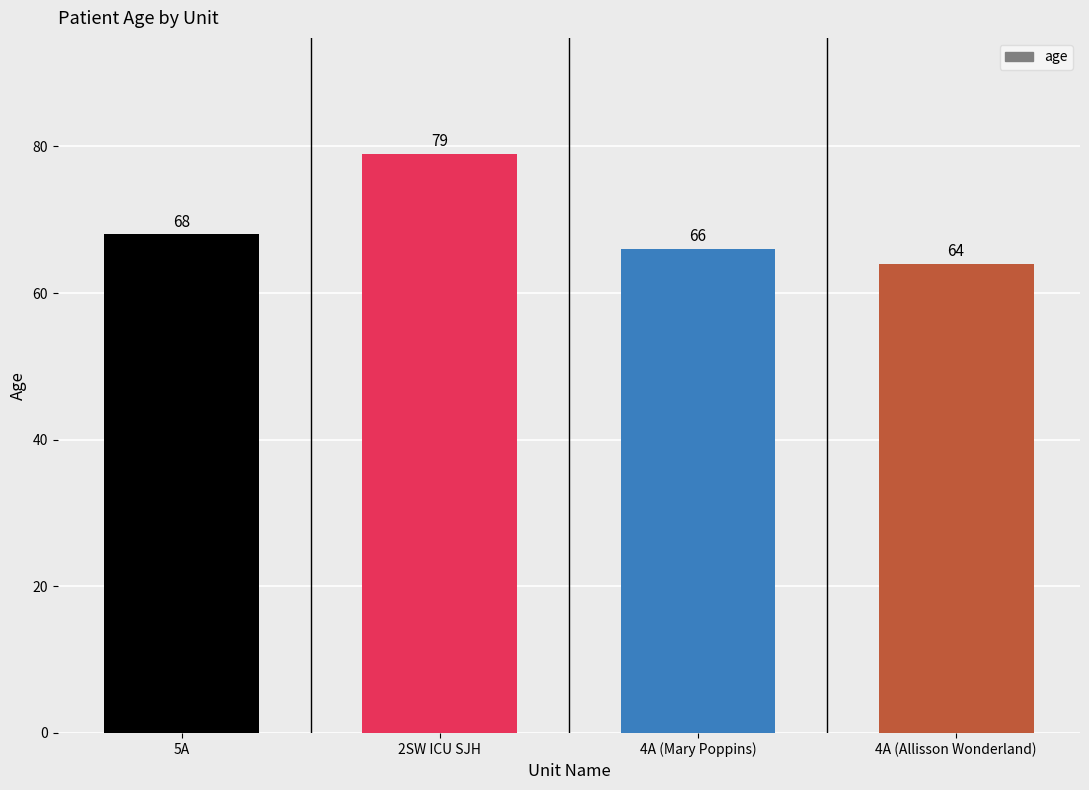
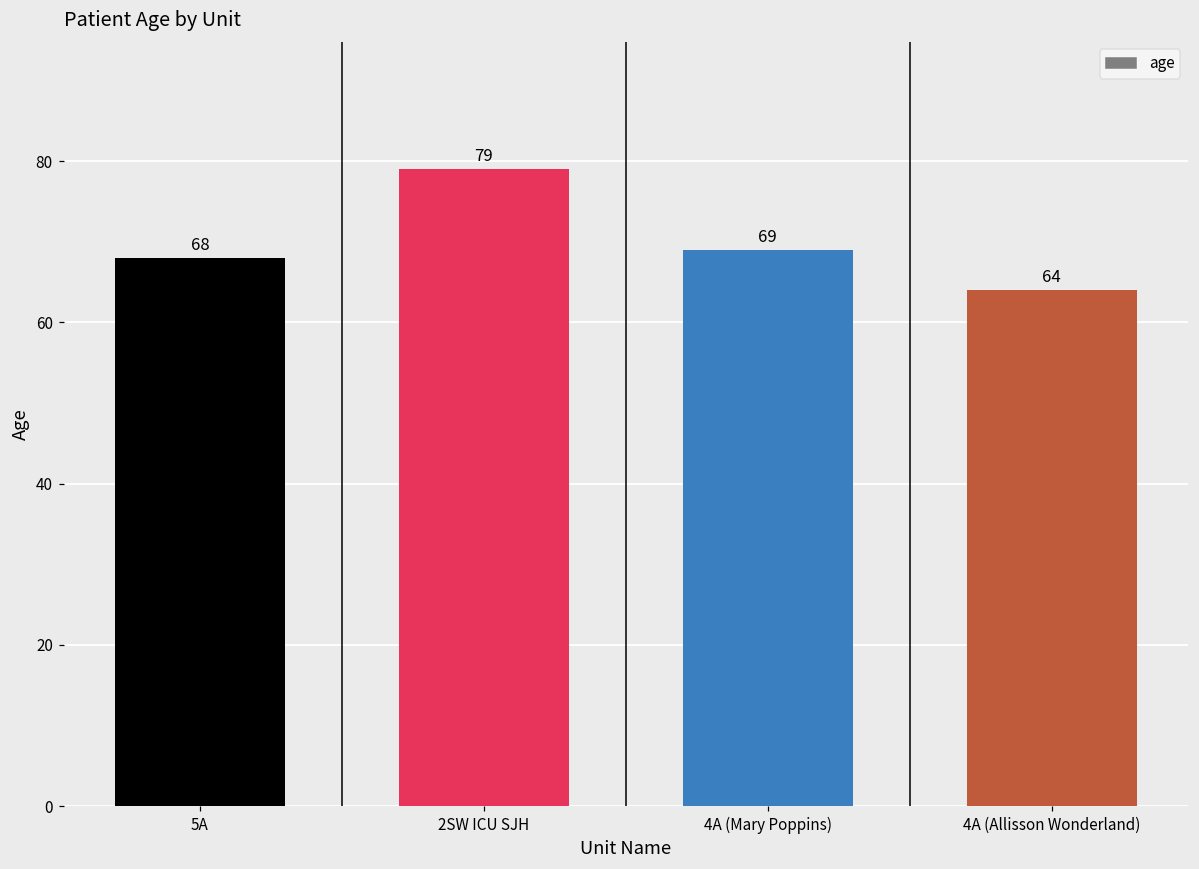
4A (Mary Poppins): 66 -> 69
